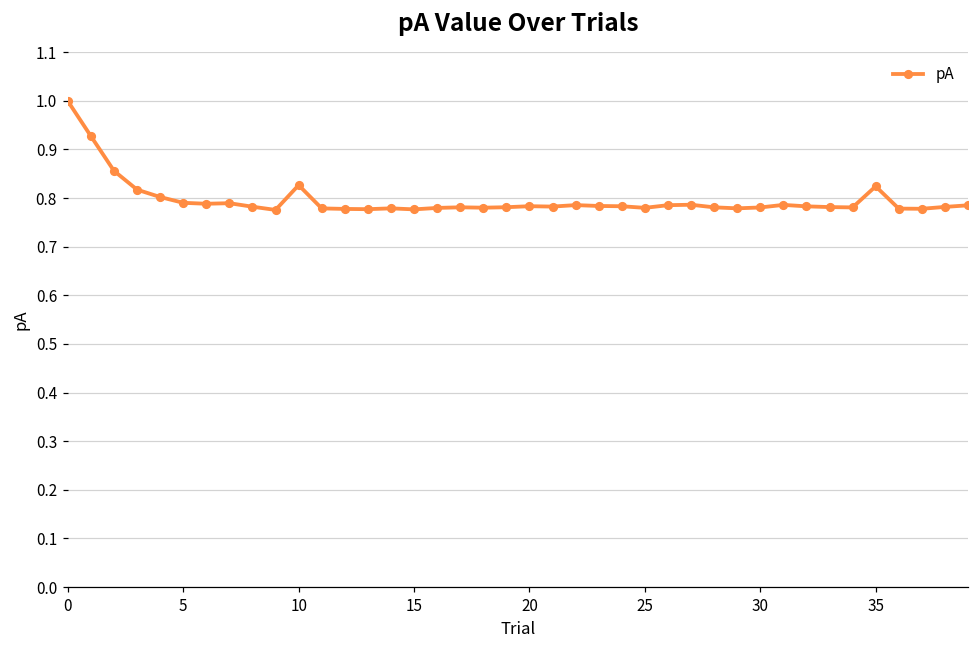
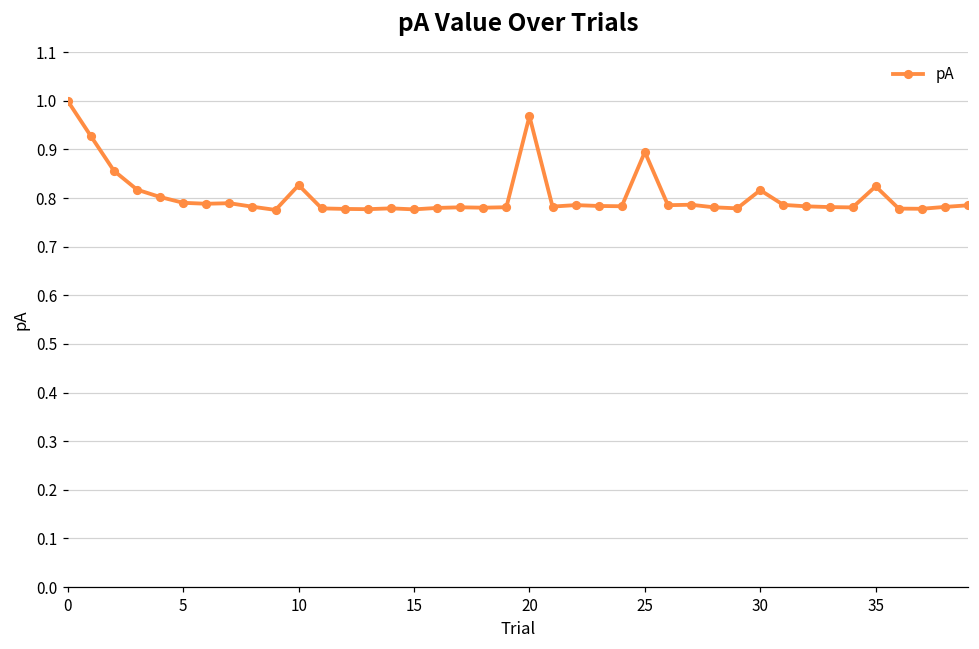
20: 0.78 -> 0.97
25: 0.78 -> 0.89
30: 0.78 -> 0.82
